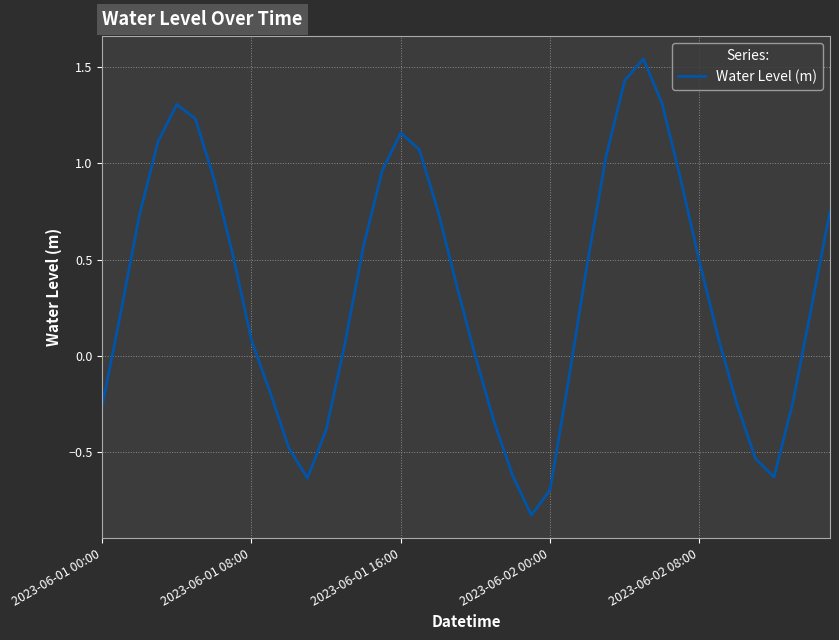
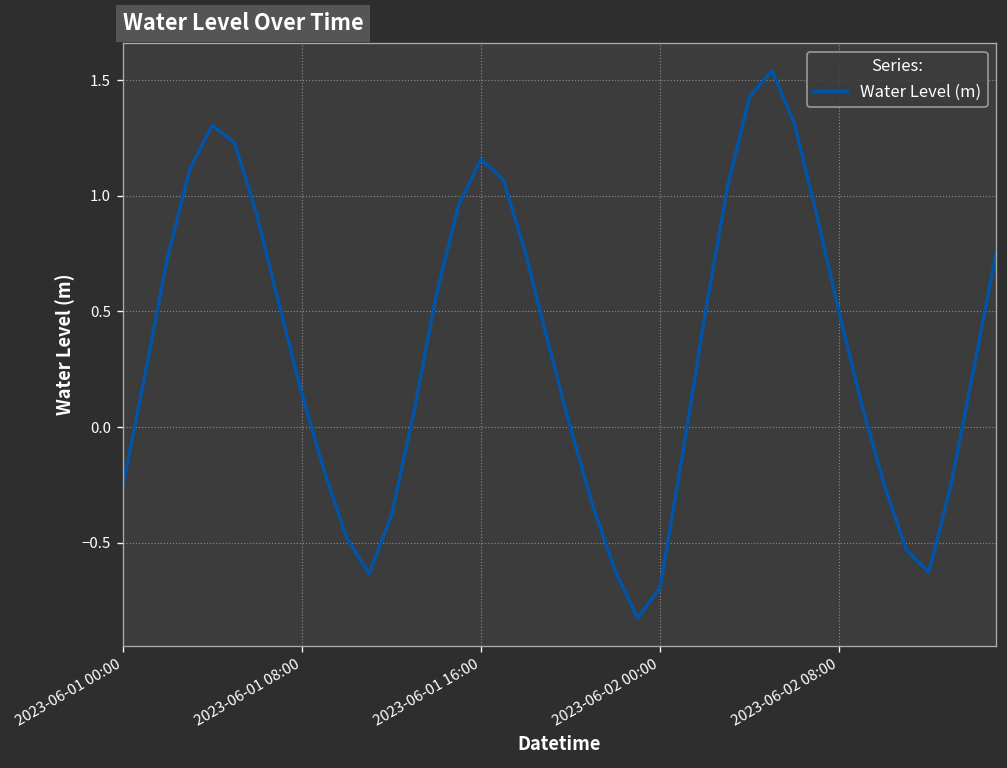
2023-06-01 08:00: 0.08 -> 0.15
